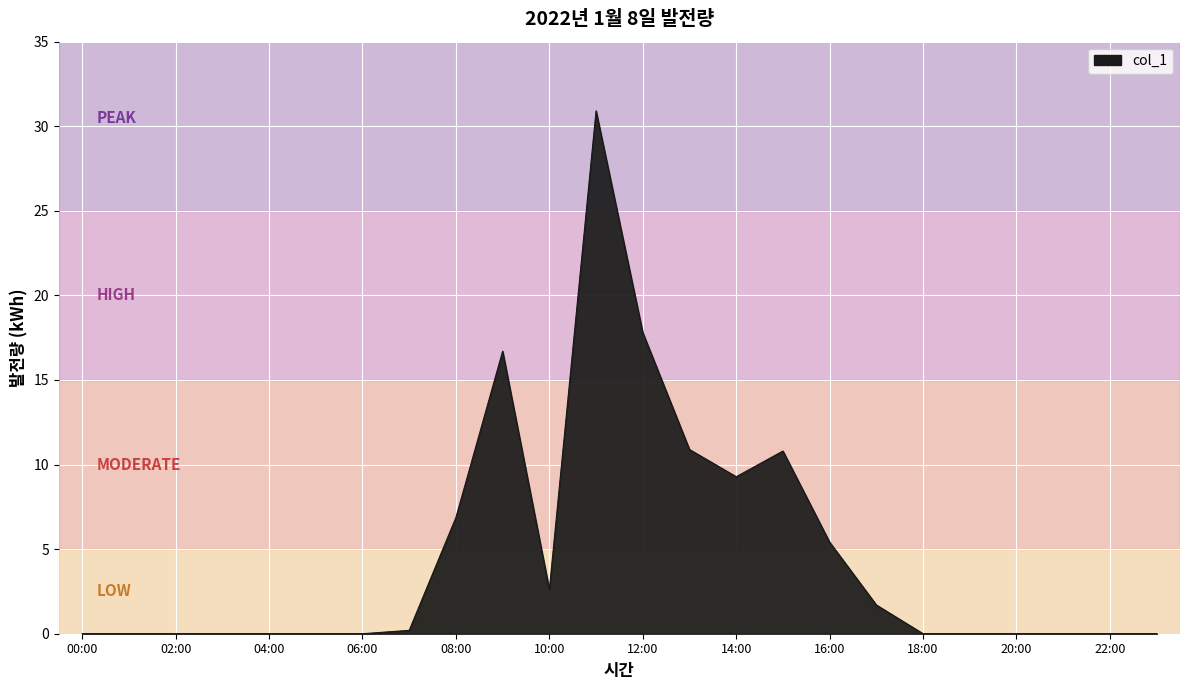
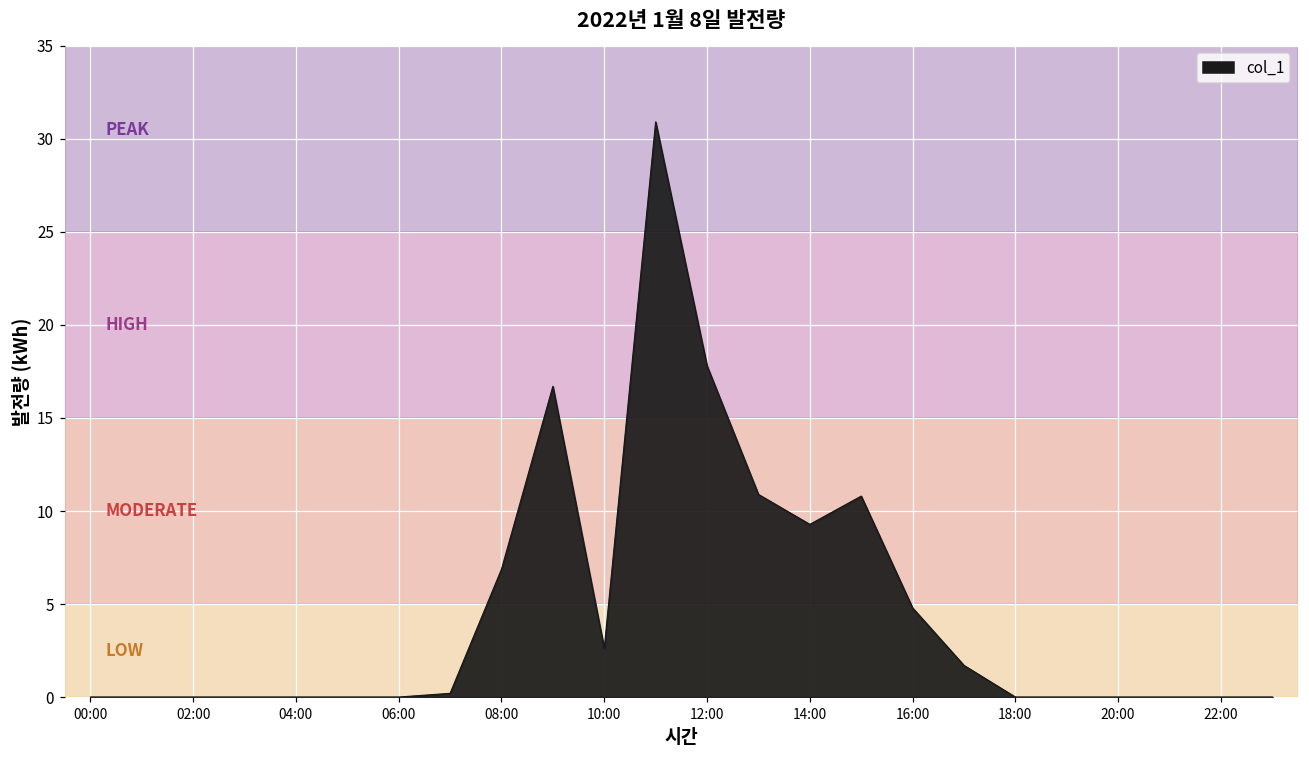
16:00: 5.4 -> 4.8
